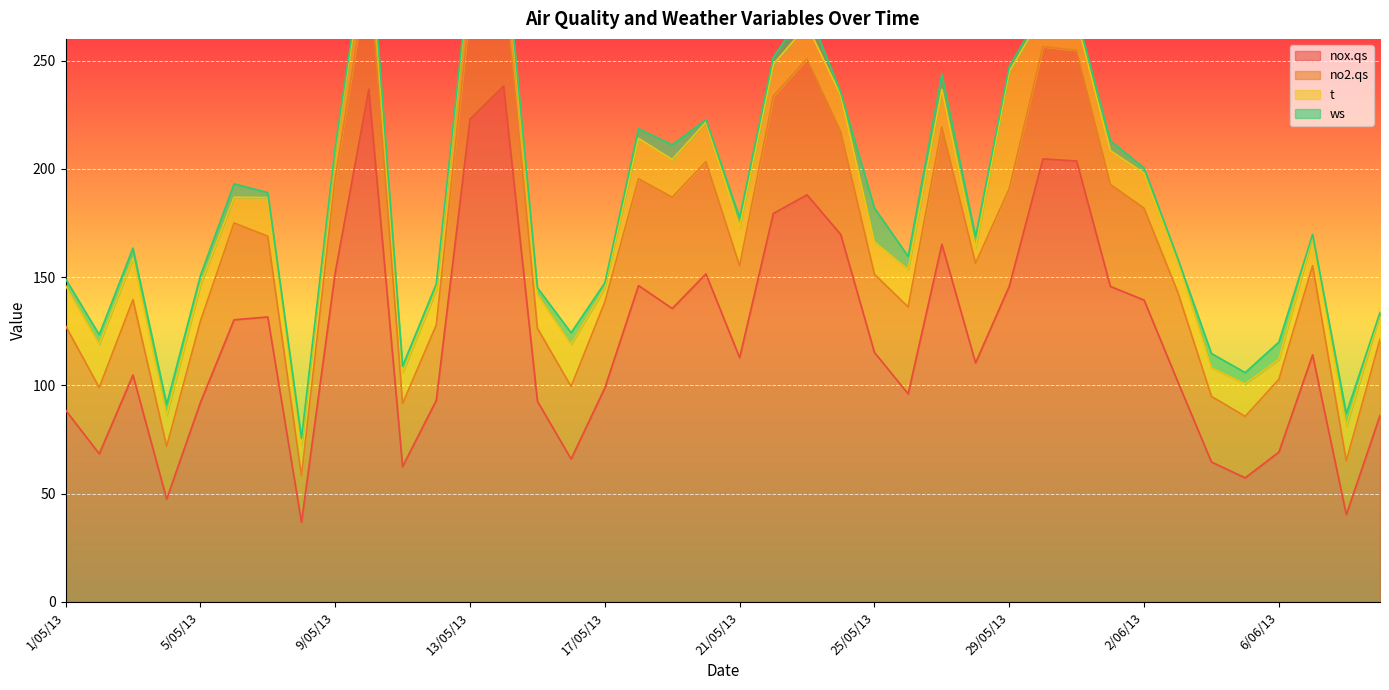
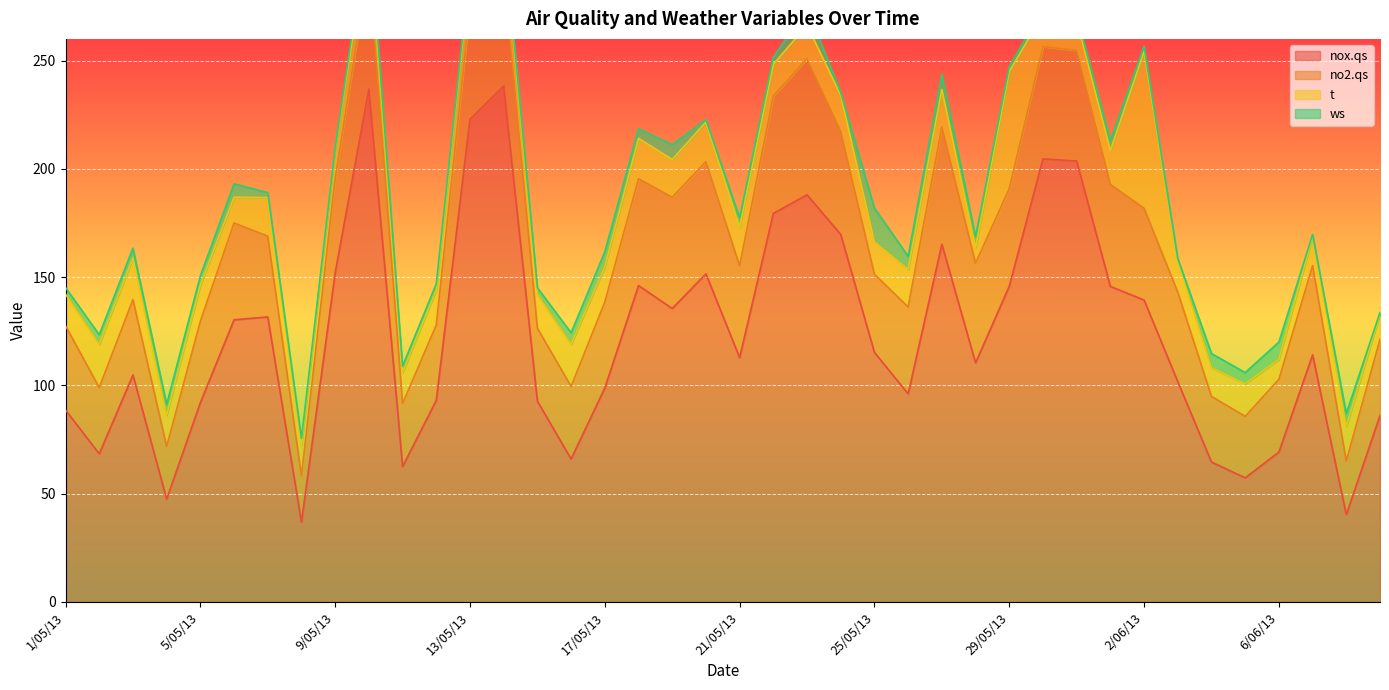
t, 1/05/13: 19 -> 15
t, 17/05/13: 7 -> 16
ws, 17/05/13: 2 -> 7
t, 2/06/13: 16 -> 72
